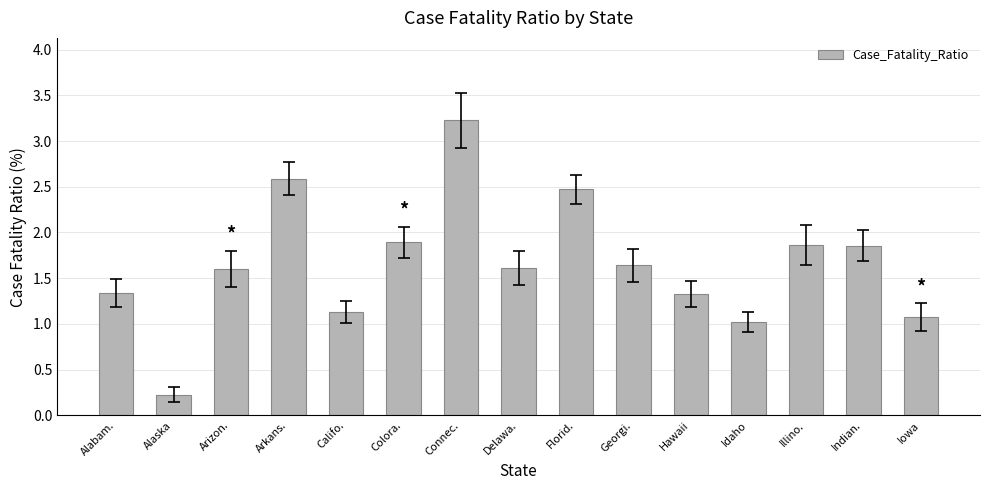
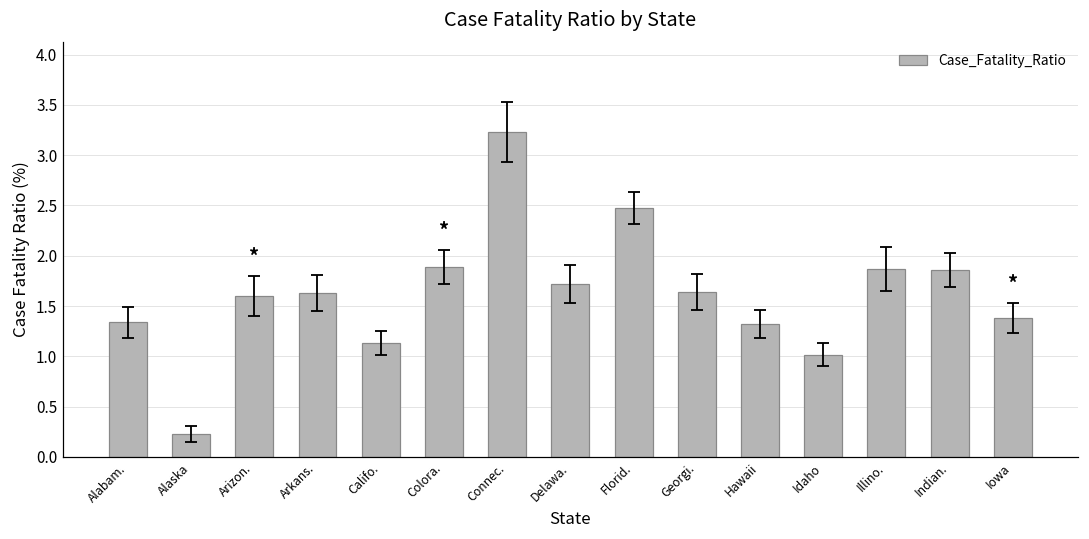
Case_Fatality_Ratio, Arkans.: 2.6 -> 1.6
Case_Fatality_Ratio, Delawa.: 1.6 -> 1.7
Case_Fatality_Ratio, Iowa: 1.1 -> 1.4
